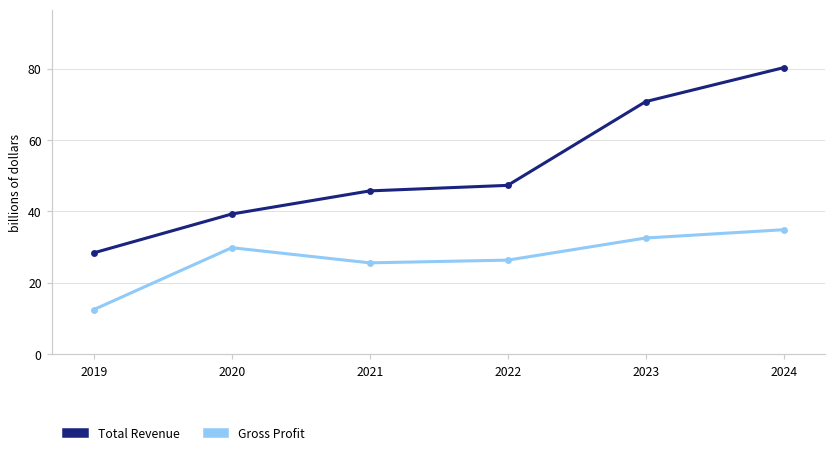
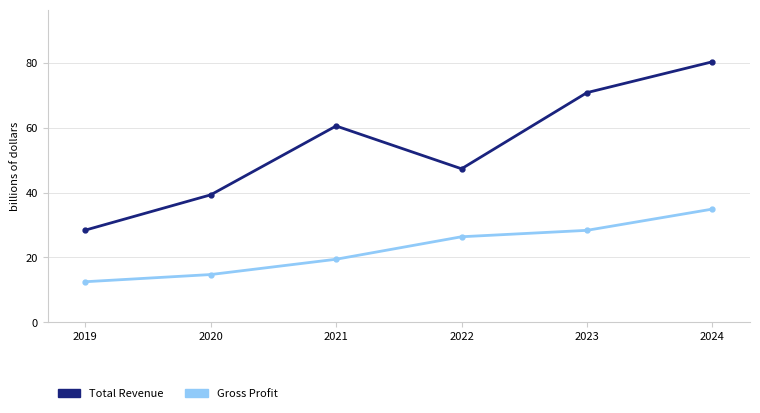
Gross Profit, 2020: 30 -> 15
Total Revenue, 2021: 46 -> 61
Gross Profit, 2021: 26 -> 19
Gross Profit, 2023: 33 -> 28
